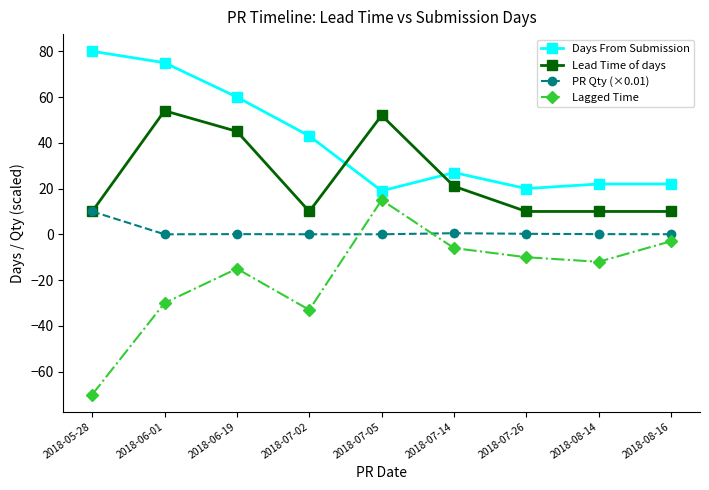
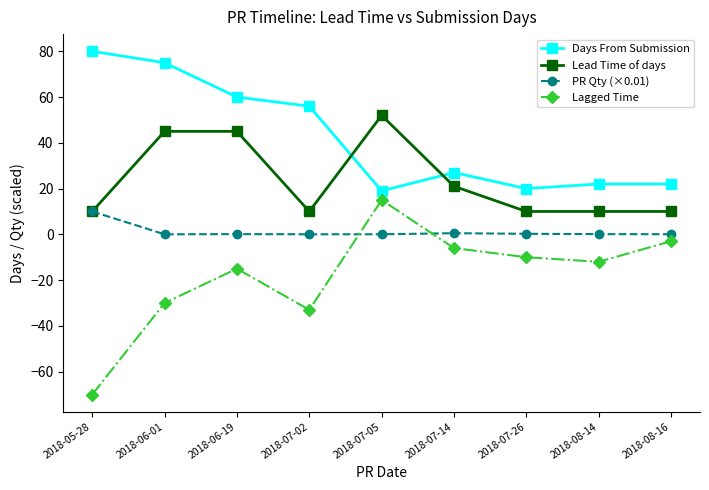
Lead Time of days, 2018-06-01: 54 -> 45
Days From Submission, 2018-07-02: 43 -> 56
